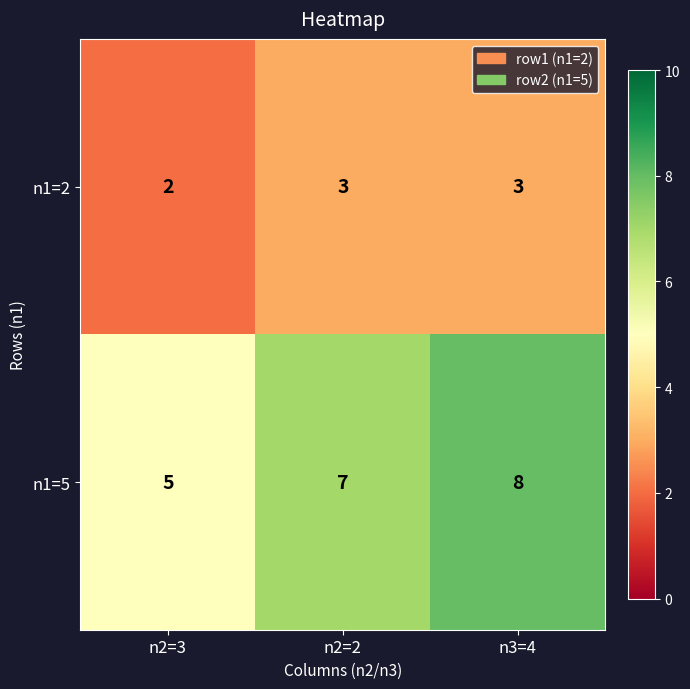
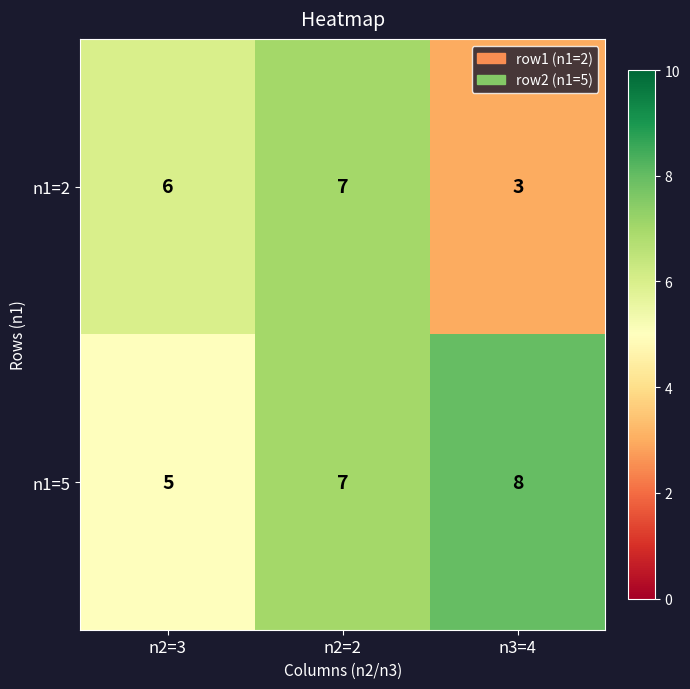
n1=2, n2=3: 2 -> 6
n1=2, n2=2: 3 -> 7
